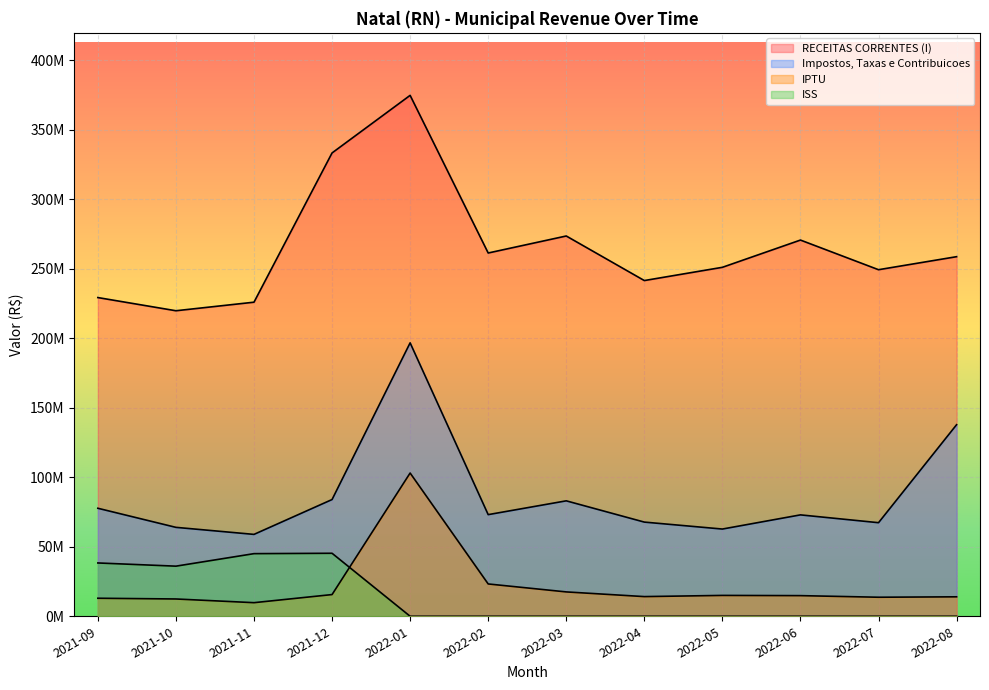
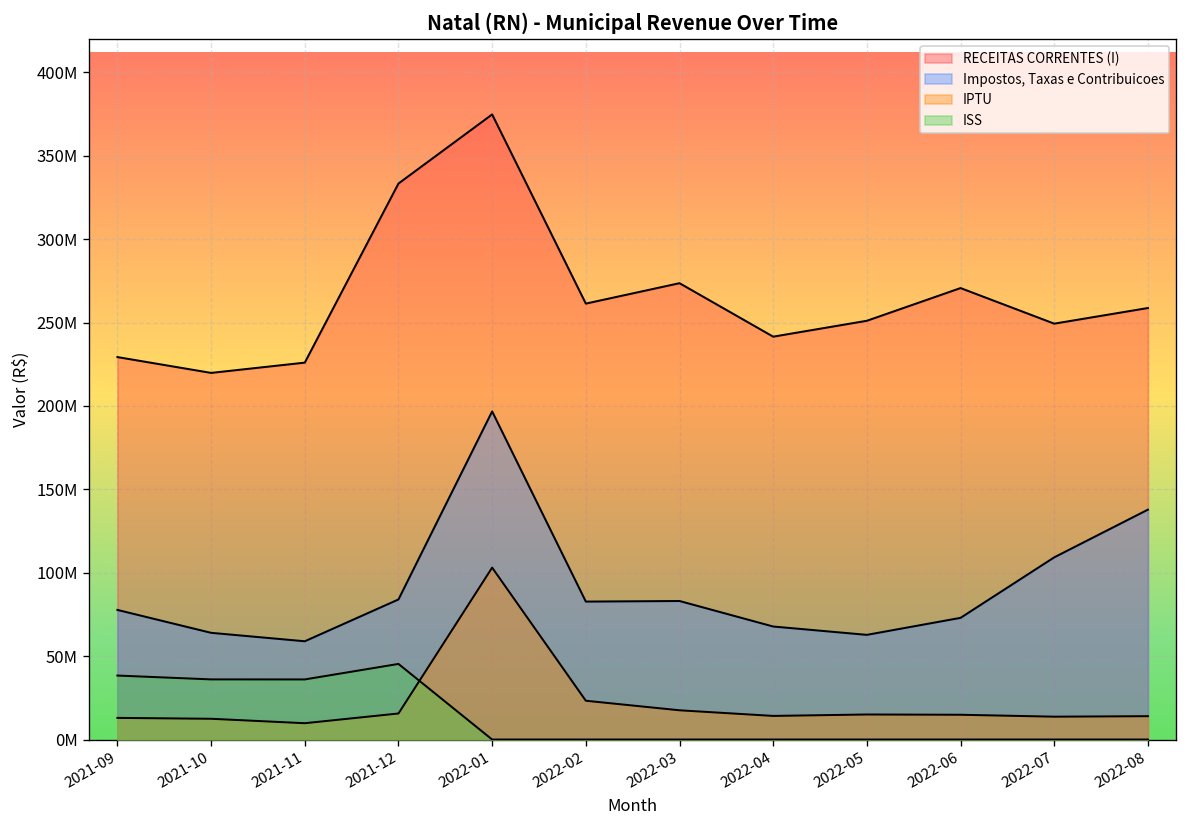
ISS, 2021-11: 45000000 -> 36000000
Impostos, Taxas e Contribuicoes, 2022-02: 73000000 -> 83000000
Impostos, Taxas e Contribuicoes, 2022-07: 67000000 -> 109000000
